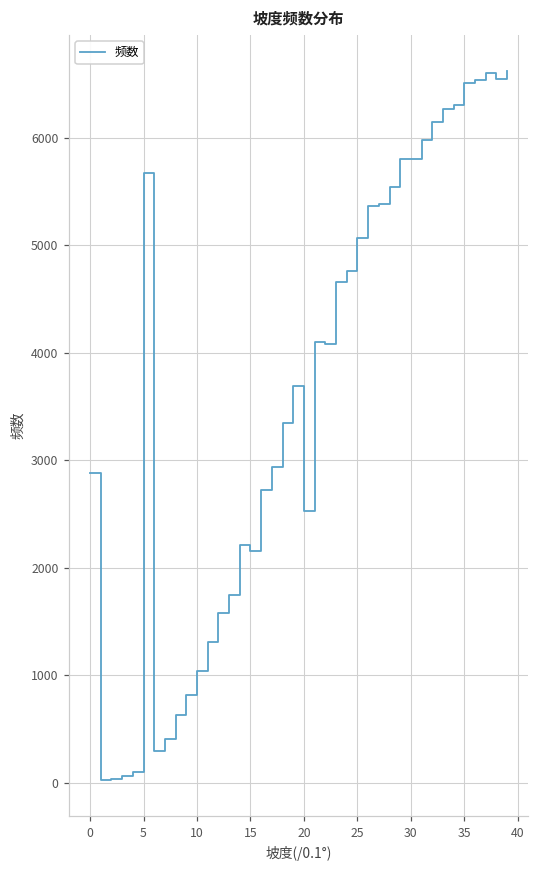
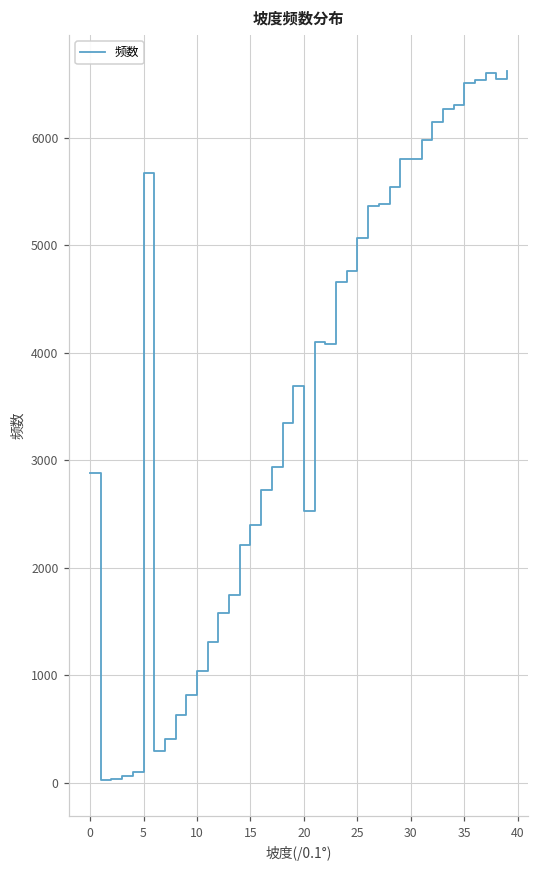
15: 2200 -> 2400
